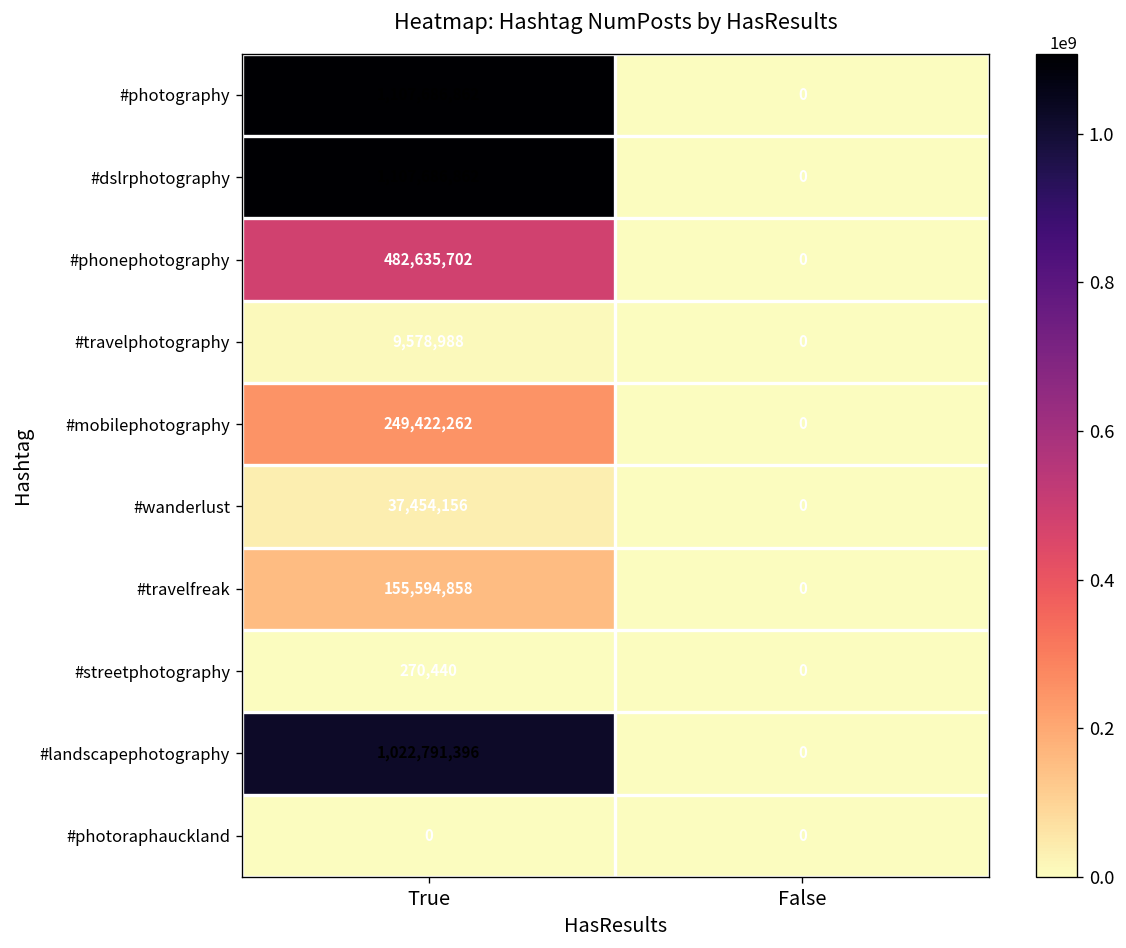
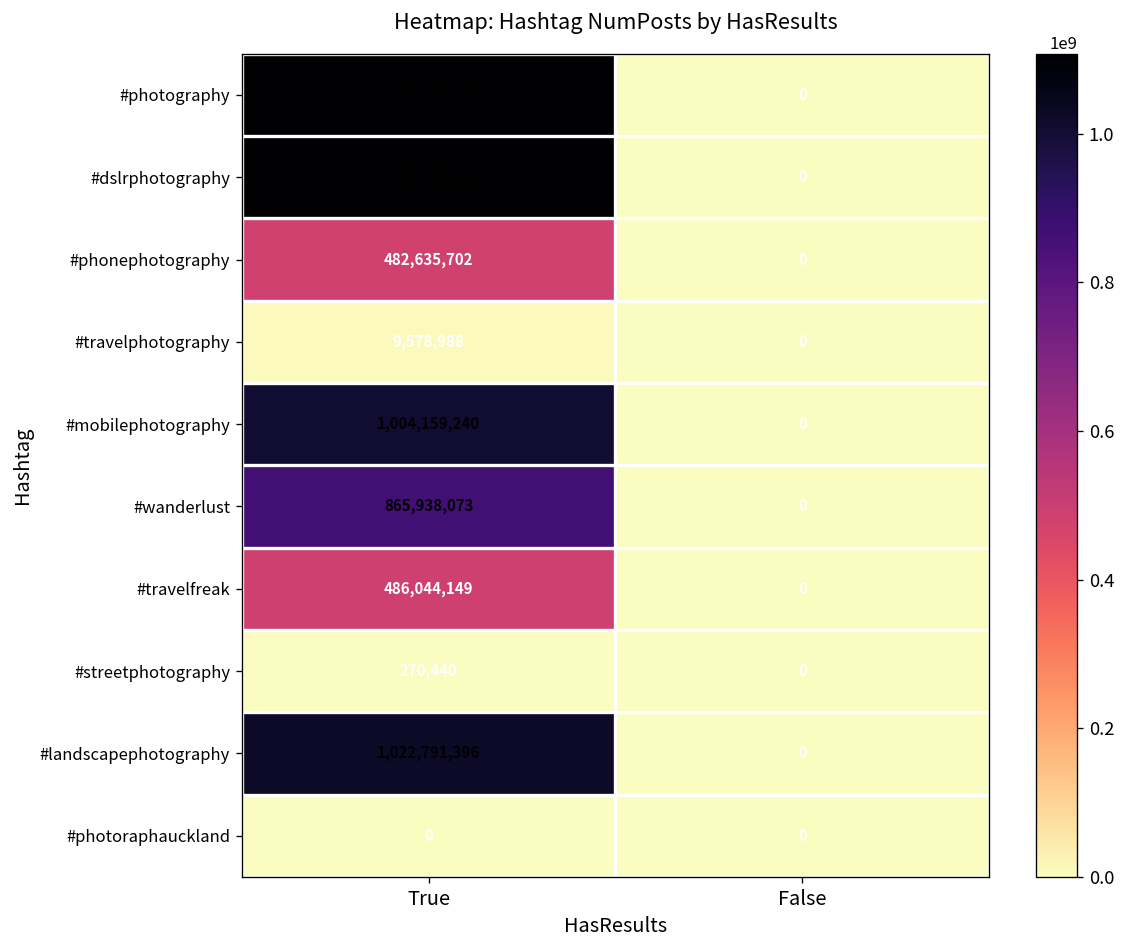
#mobilephotography, True: 249,422,262 -> 1,004,159,240
#wanderlust, True: 37,454,156 -> 865,938,073
#travelfreak, True: 155,594,858 -> 486,044,149
